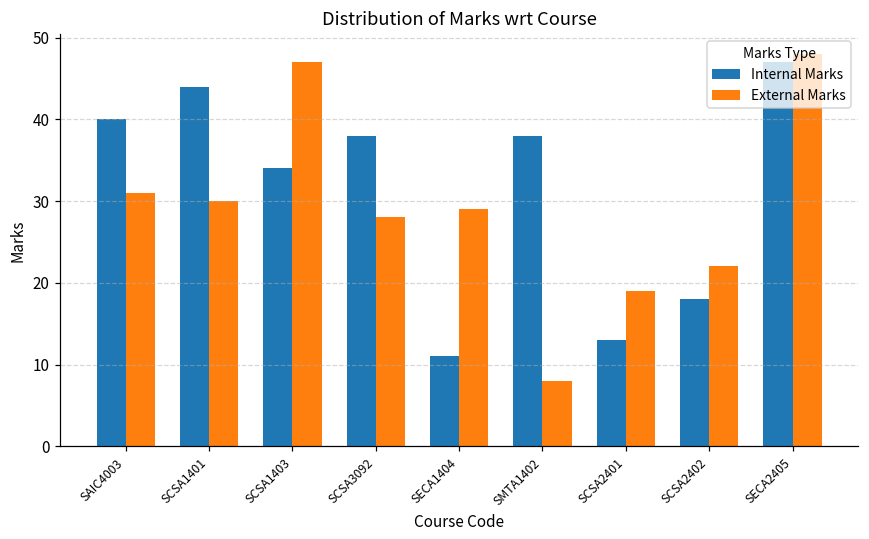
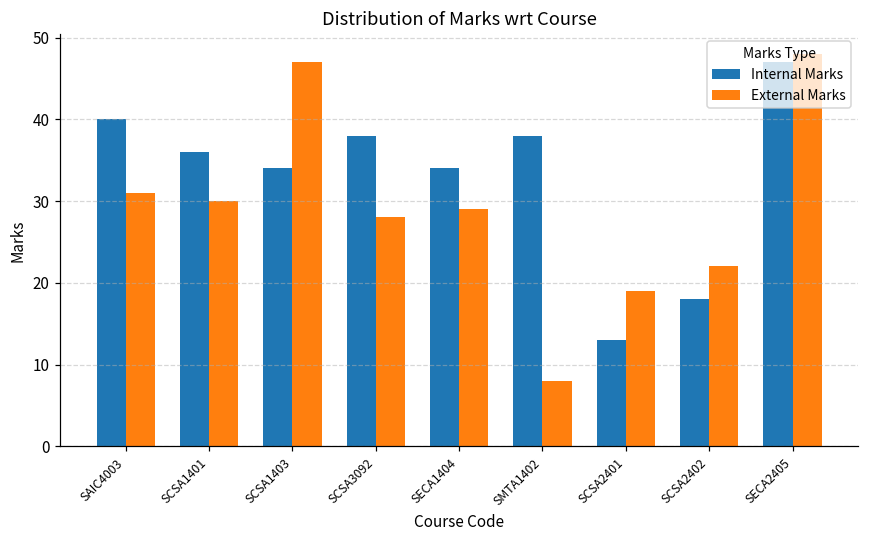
Internal Marks, SCSA1401: 44 -> 36
Internal Marks, SECA1404: 11 -> 34
